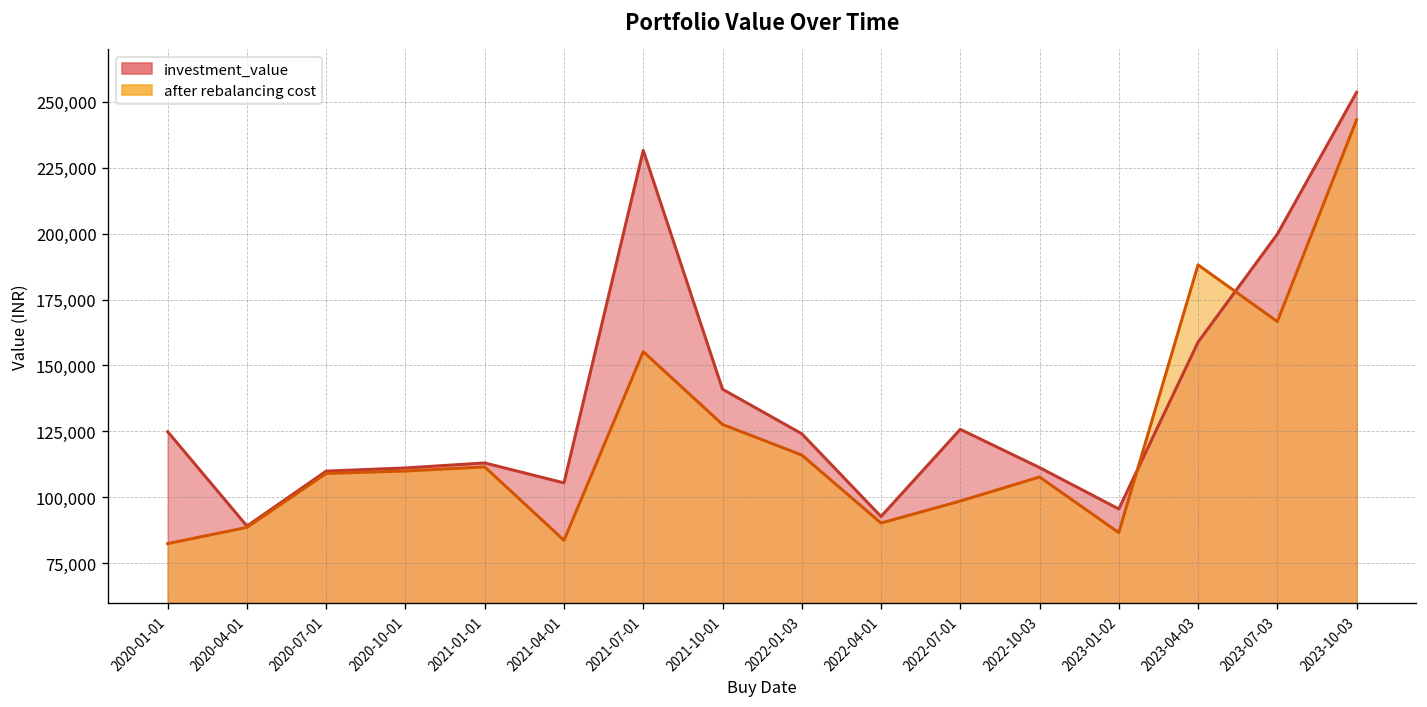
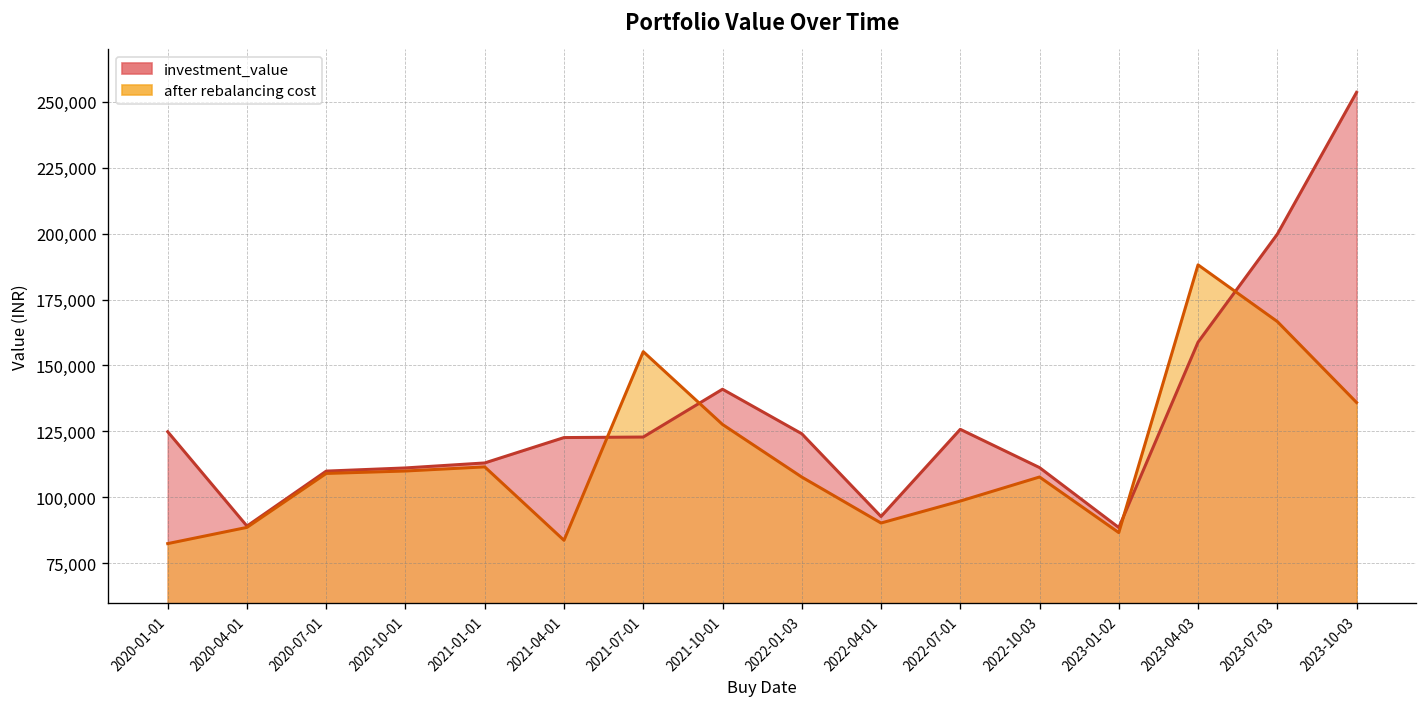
investment_value, 2021-04-01: 105,000 -> 123,000
investment_value, 2021-07-01: 232,000 -> 123,000
after rebalancing cost, 2022-01-03: 116,000 -> 108,000
investment_value, 2023-01-02: 96,000 -> 89,000
after rebalancing cost, 2023-10-03: 243,000 -> 136,000
